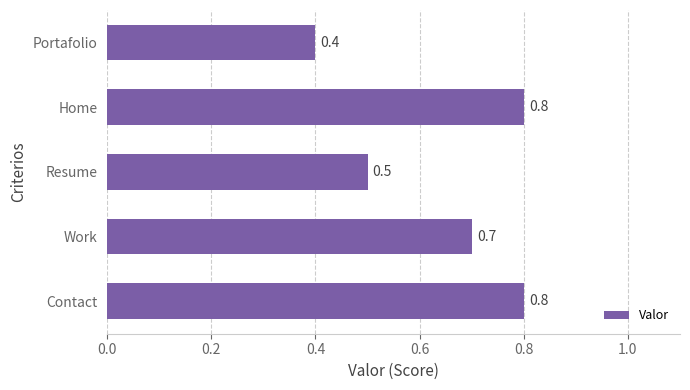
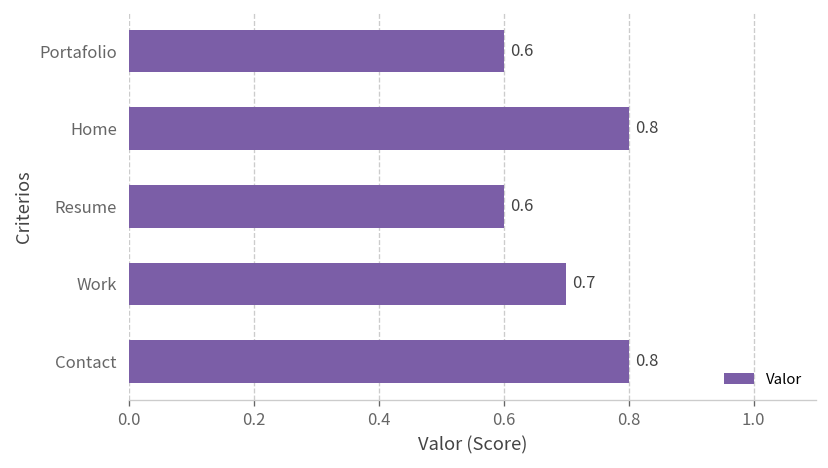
Portafolio: 0.4 -> 0.6
Resume: 0.5 -> 0.6
